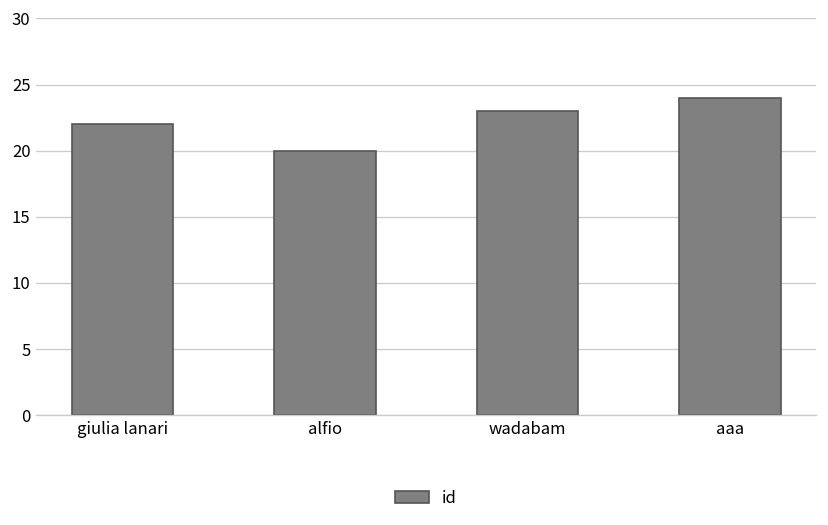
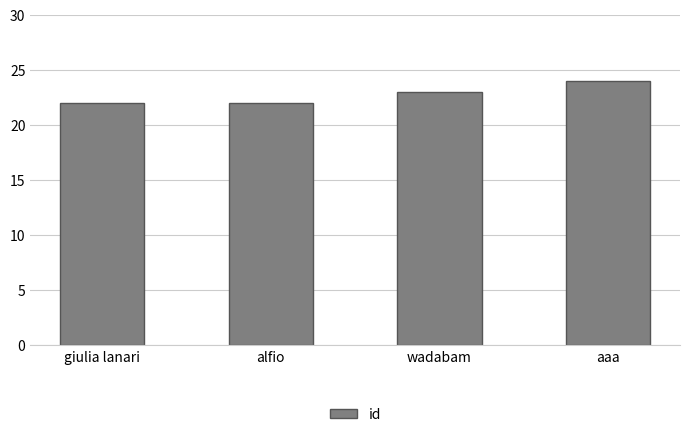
alfio: 20 -> 22
